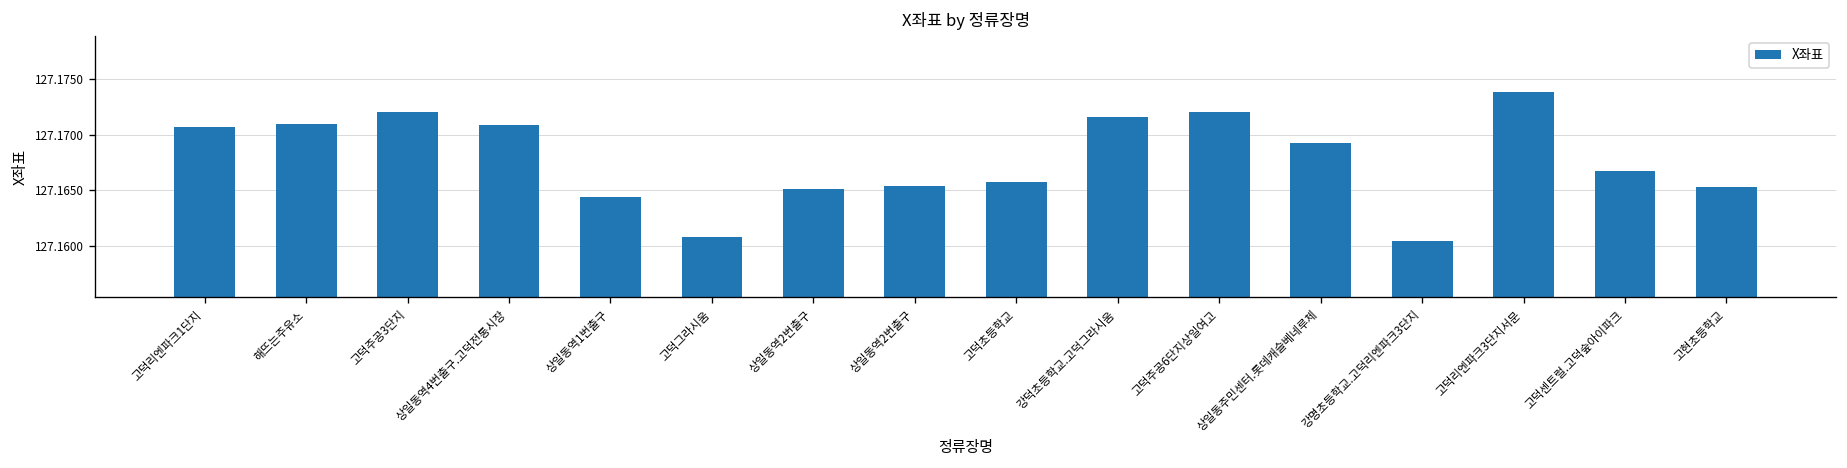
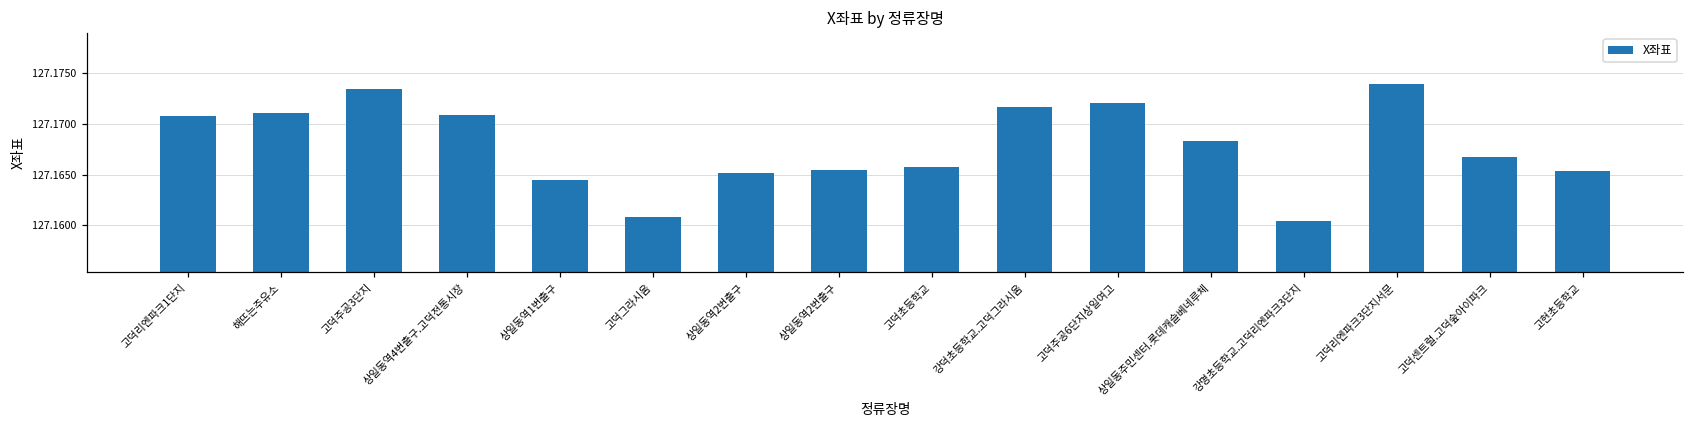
고덕주공3단지: 127.172 -> 127.173
상일동주민센터.롯데캐슬베네루체: 127.169 -> 127.168
